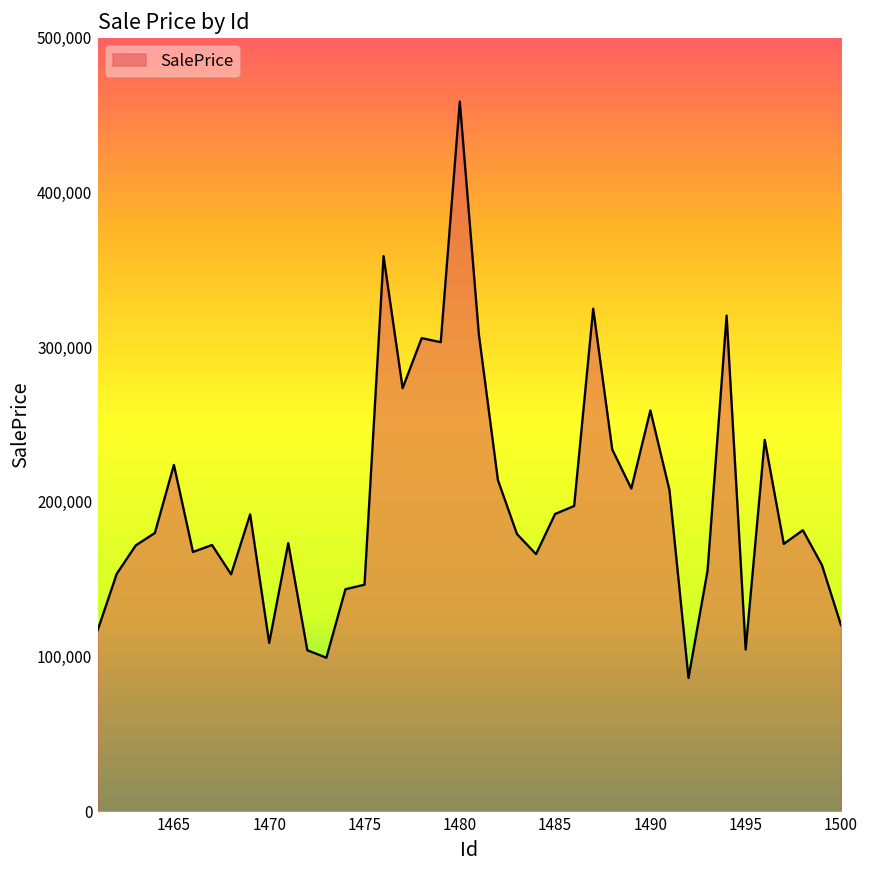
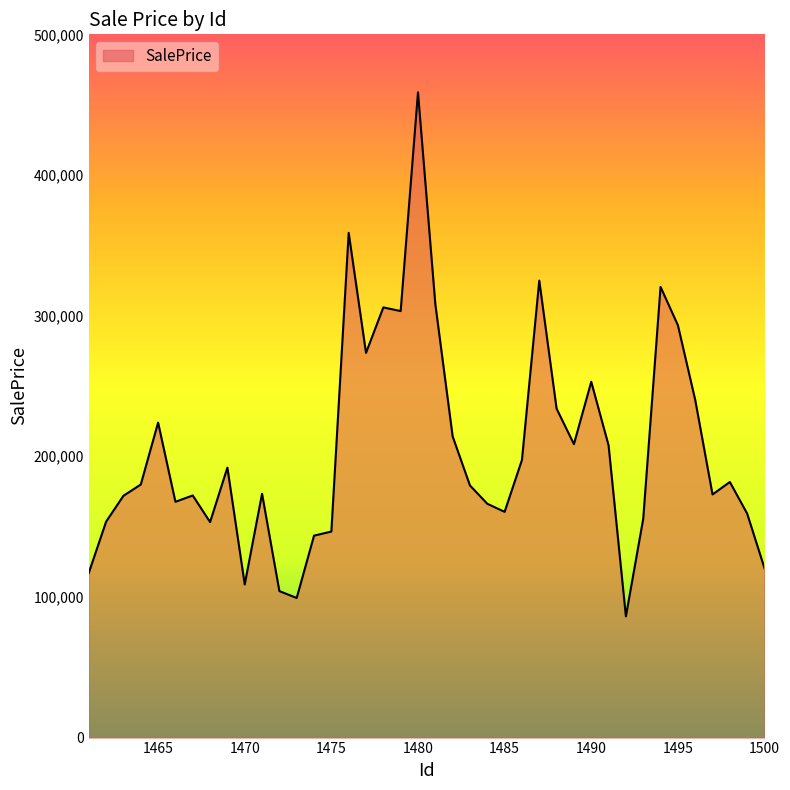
1485: 192,000 -> 160,000
1490: 259,000 -> 253,000
1495: 105,000 -> 293,000
